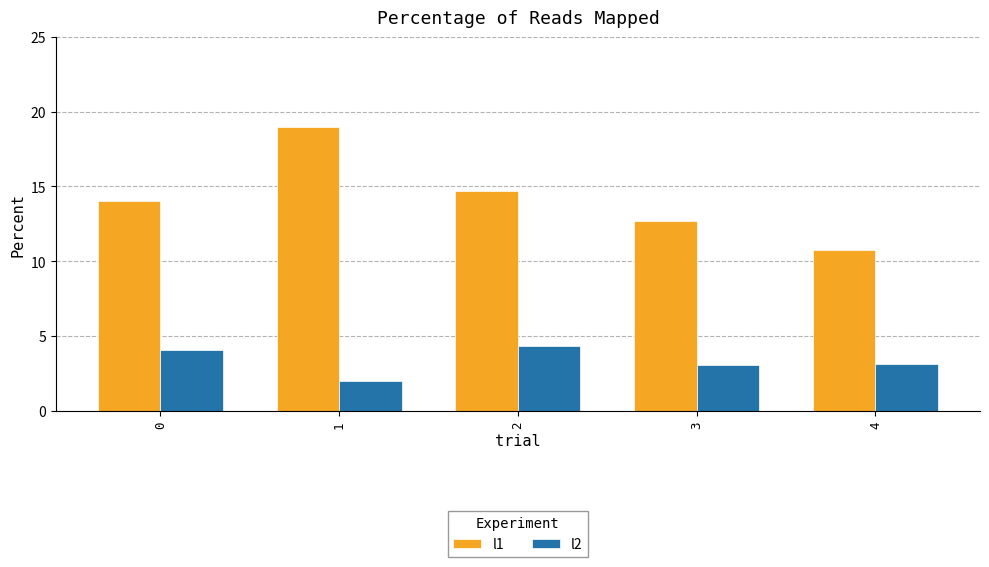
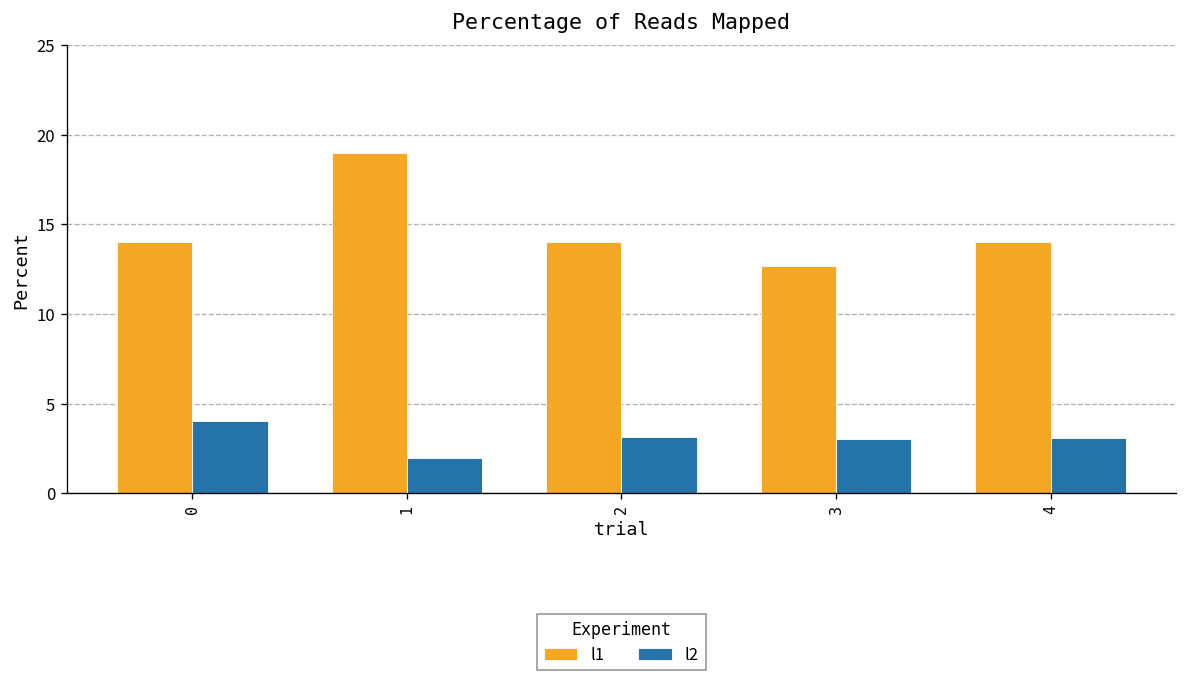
l1, 2: 14.7 -> 14.0
l2, 2: 4.3 -> 3.1
l1, 4: 10.8 -> 14.0
